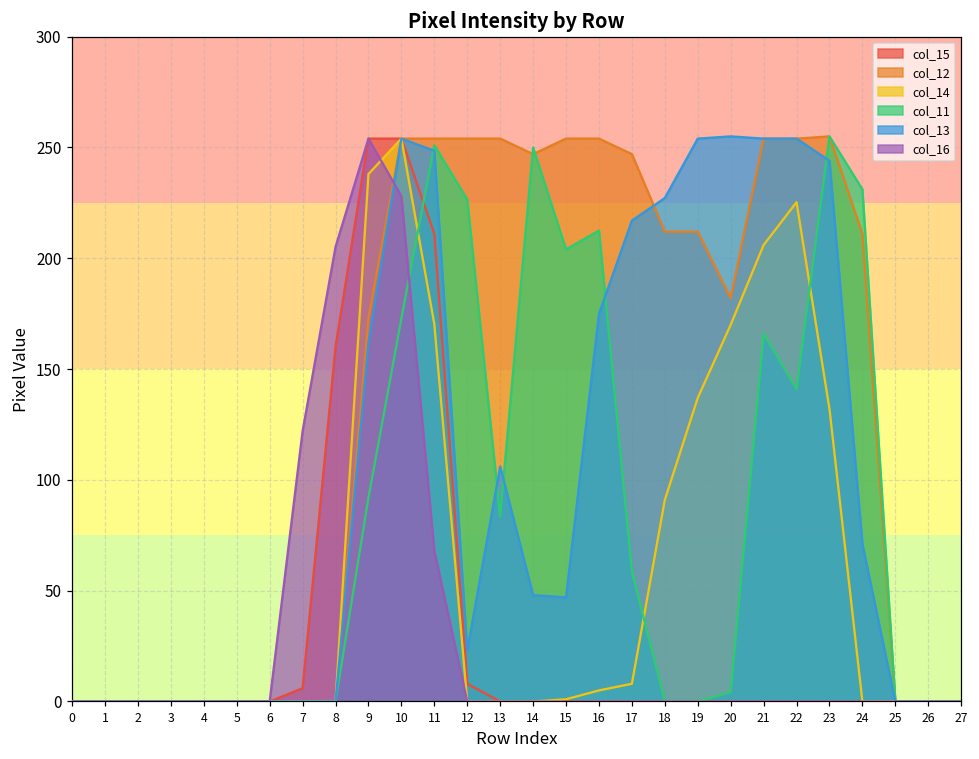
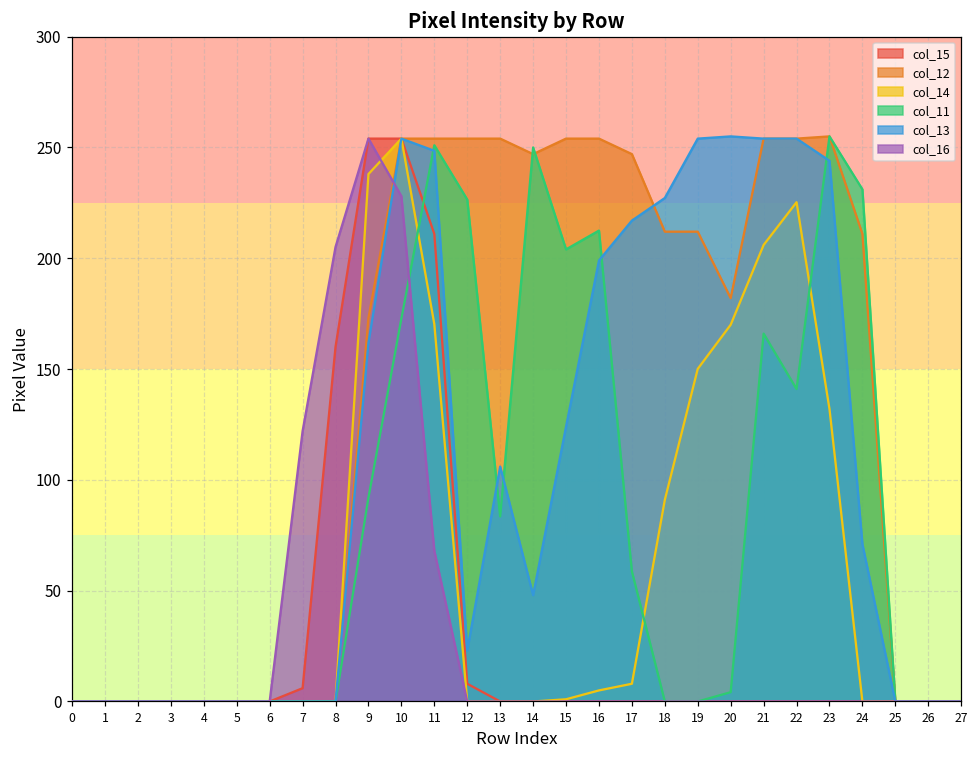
col_13, 15: 47 -> 124
col_13, 16: 175 -> 199
col_14, 19: 137 -> 150
